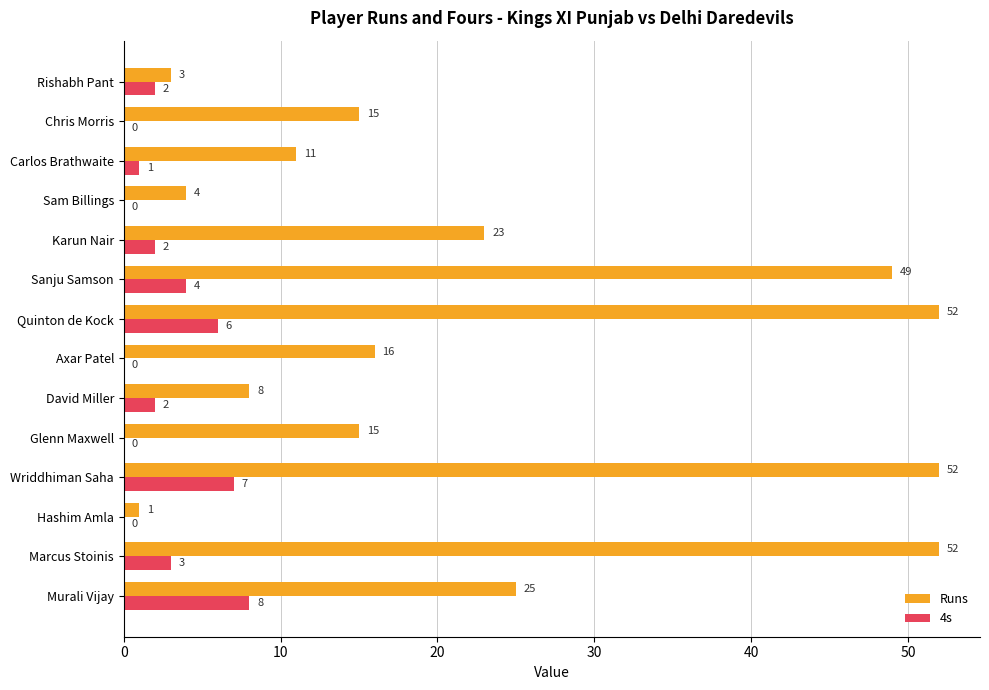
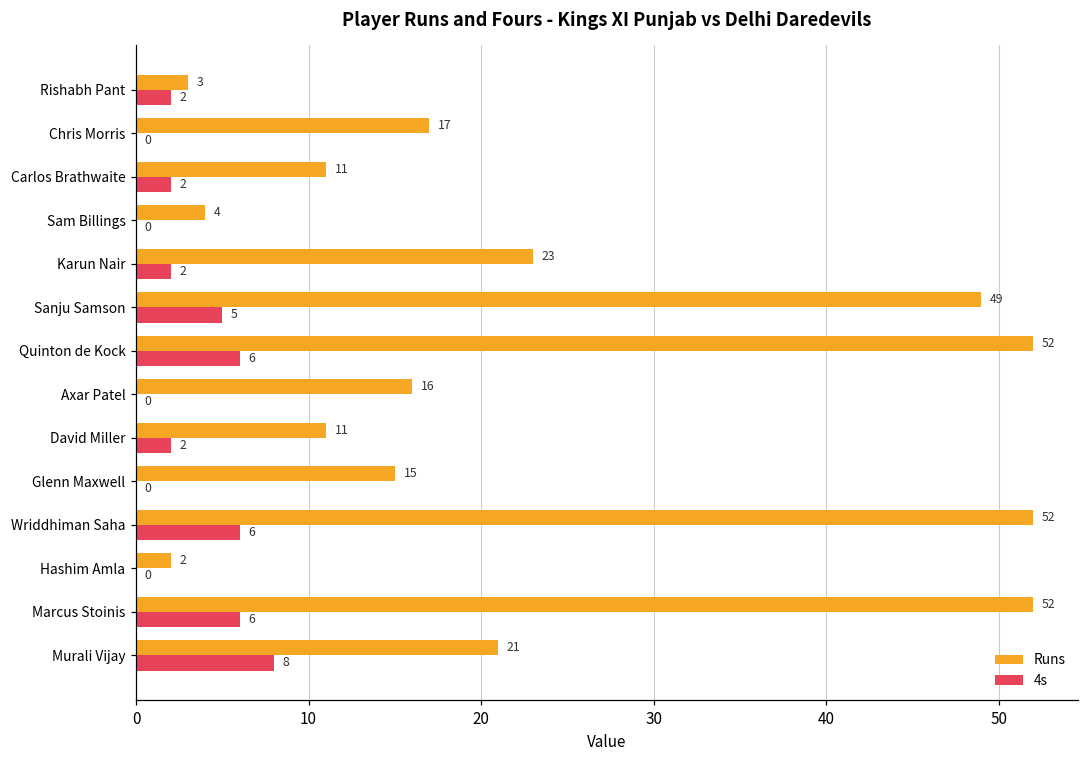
Runs, Chris Morris: 15 -> 17
4s, Carlos Brathwaite: 1 -> 2
4s, Sanju Samson: 4 -> 5
Runs, David Miller: 8 -> 11
4s, Wriddhiman Saha: 7 -> 6
Runs, Hashim Amla: 1 -> 2
4s, Marcus Stoinis: 3 -> 6
Runs, Murali Vijay: 25 -> 21
